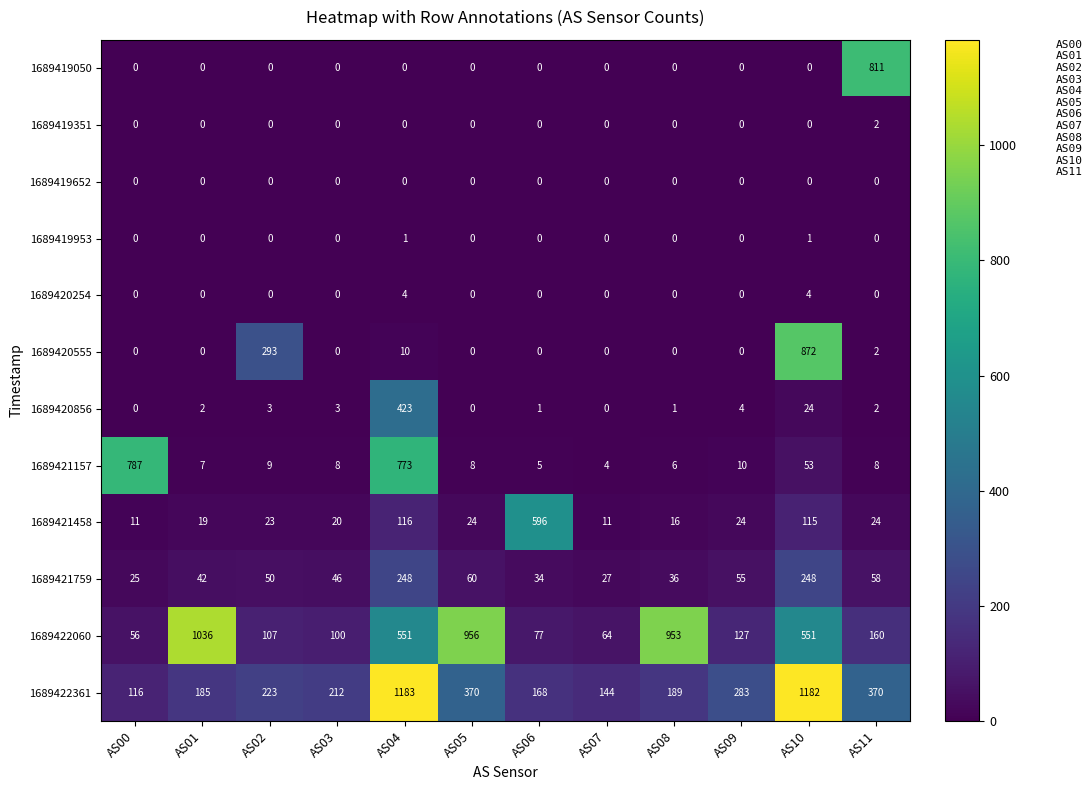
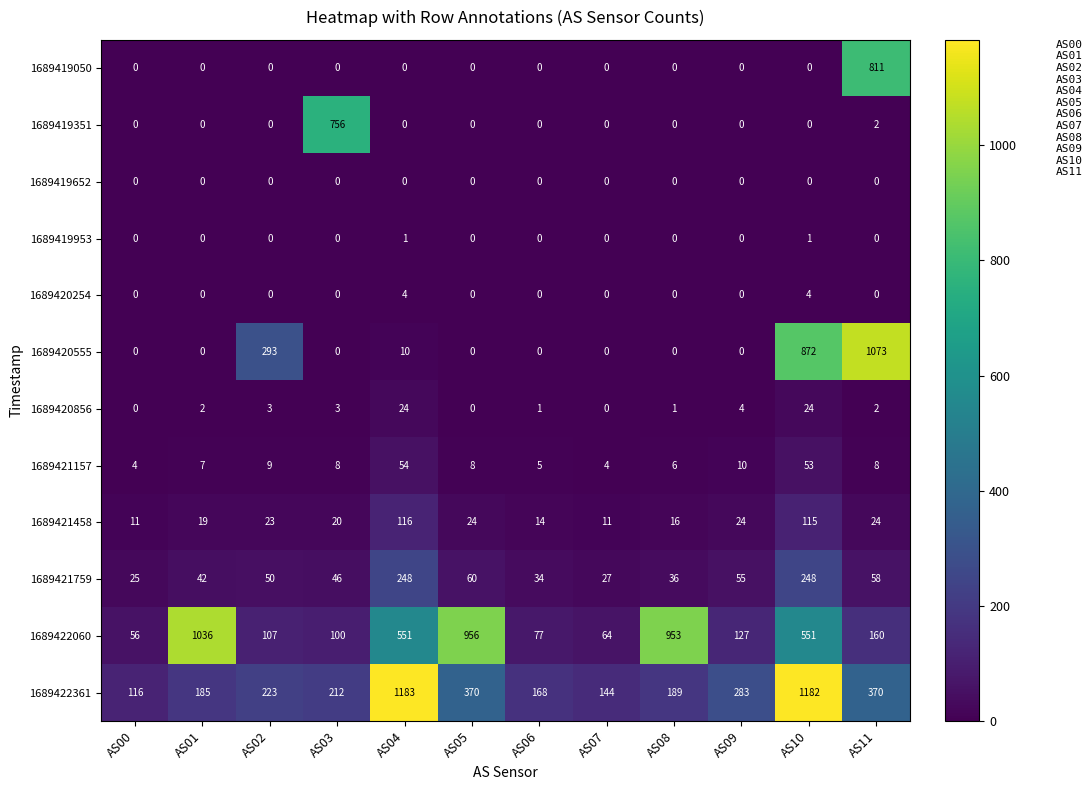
1689419351, AS03: 0 -> 756
1689420555, AS11: 2 -> 1073
1689420856, AS04: 423 -> 24
1689421157, AS00: 787 -> 4
1689421157, AS04: 773 -> 54
1689421458, AS06: 596 -> 14
